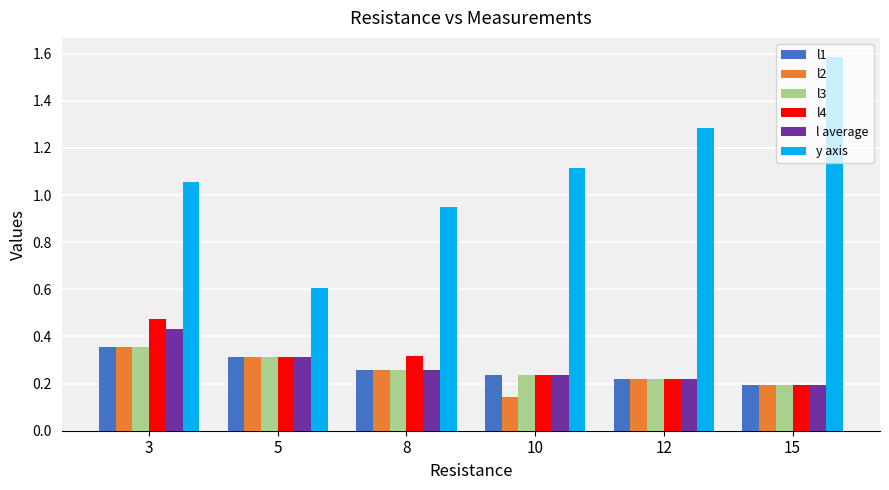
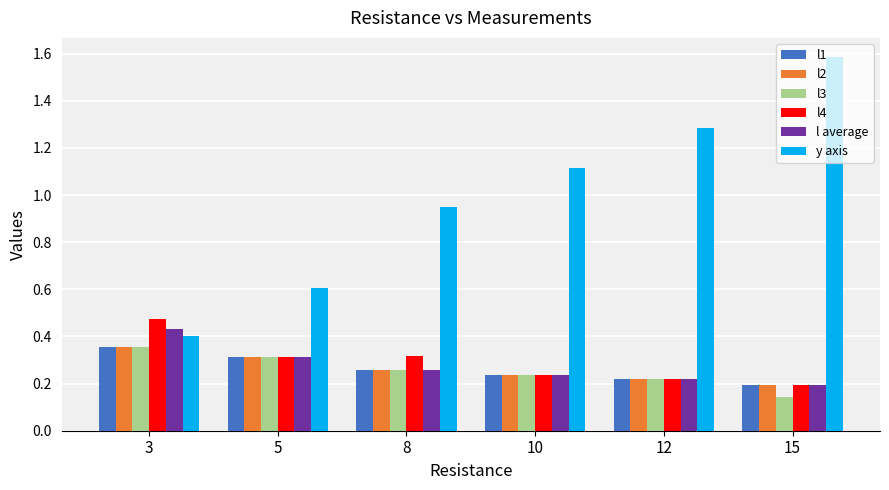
y axis, 3: 1.06 -> 0.40
l2, 10: 0.14 -> 0.24
l3, 15: 0.20 -> 0.14
